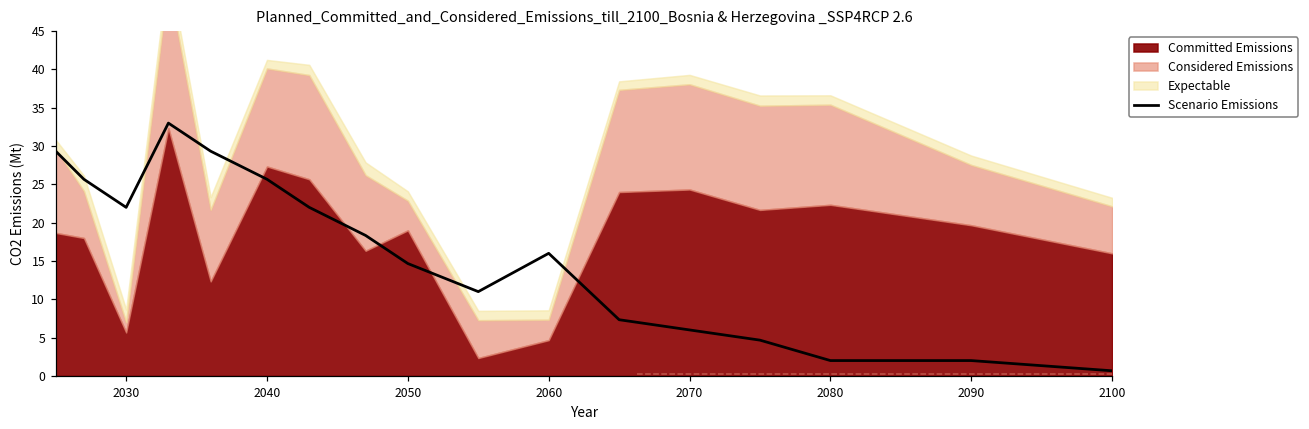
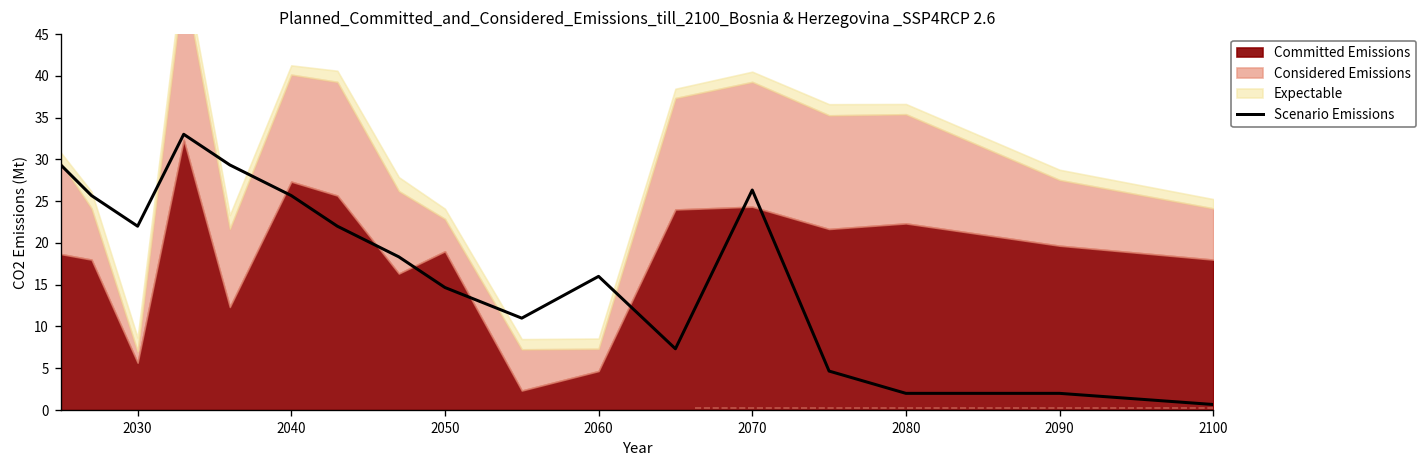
Scenario Emissions, 2070: 6 -> 26
Considered Emissions, 2070: 14 -> 15
Committed Emissions, 2100: 16 -> 18
